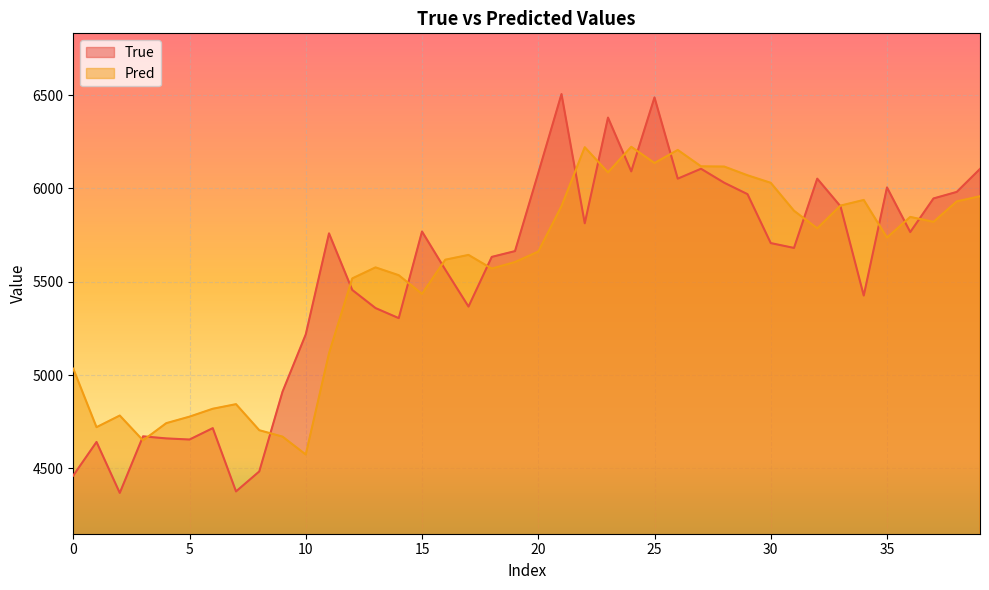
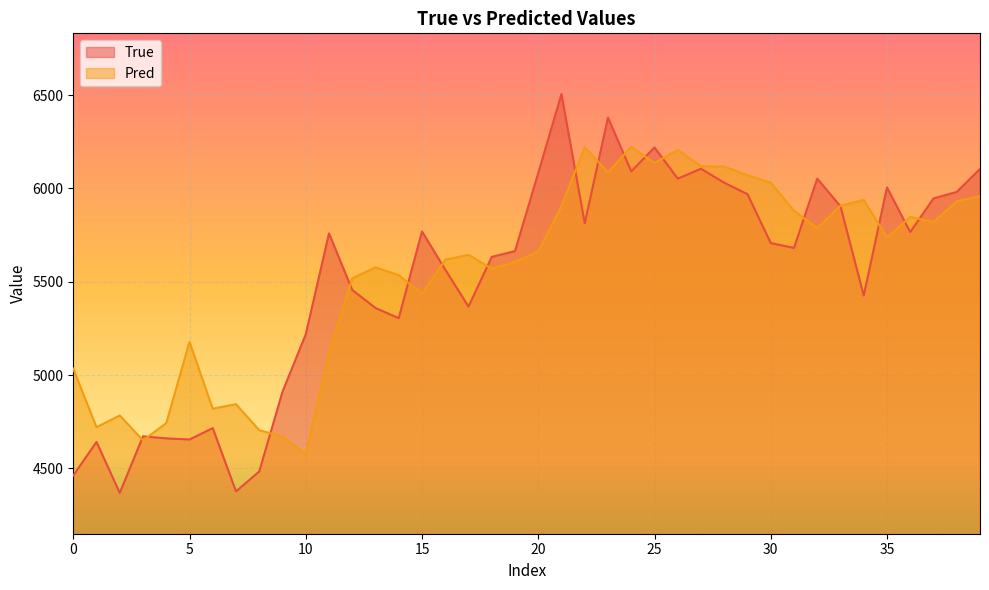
Pred, 5: 4780 -> 5180
True, 25: 6490 -> 6220
